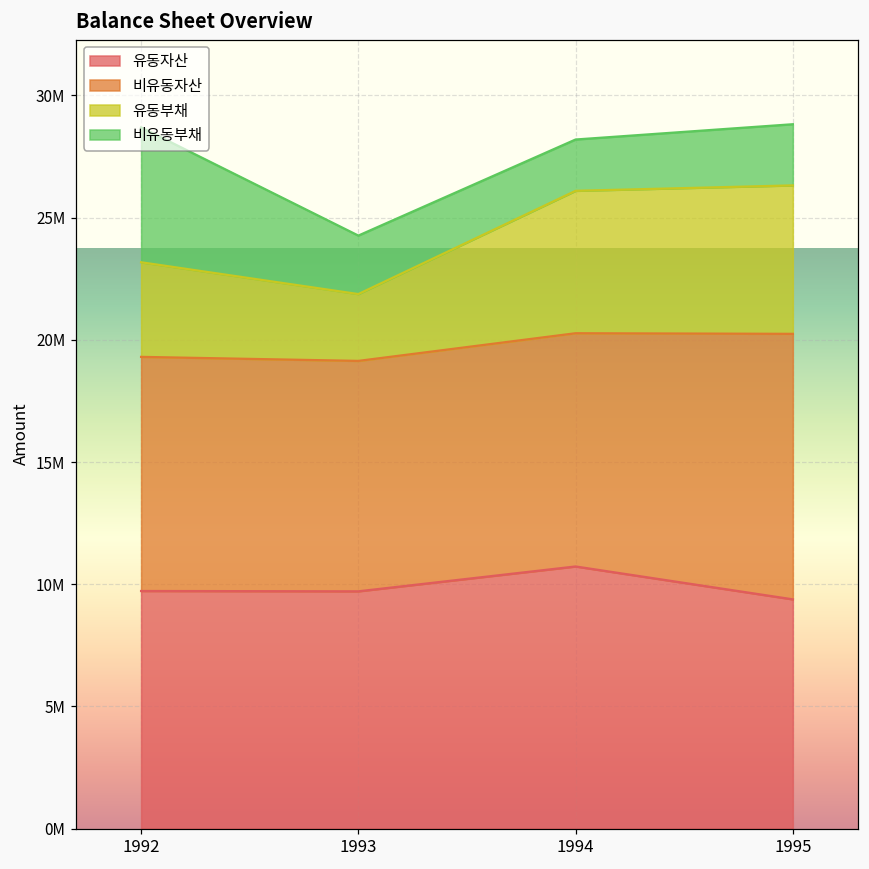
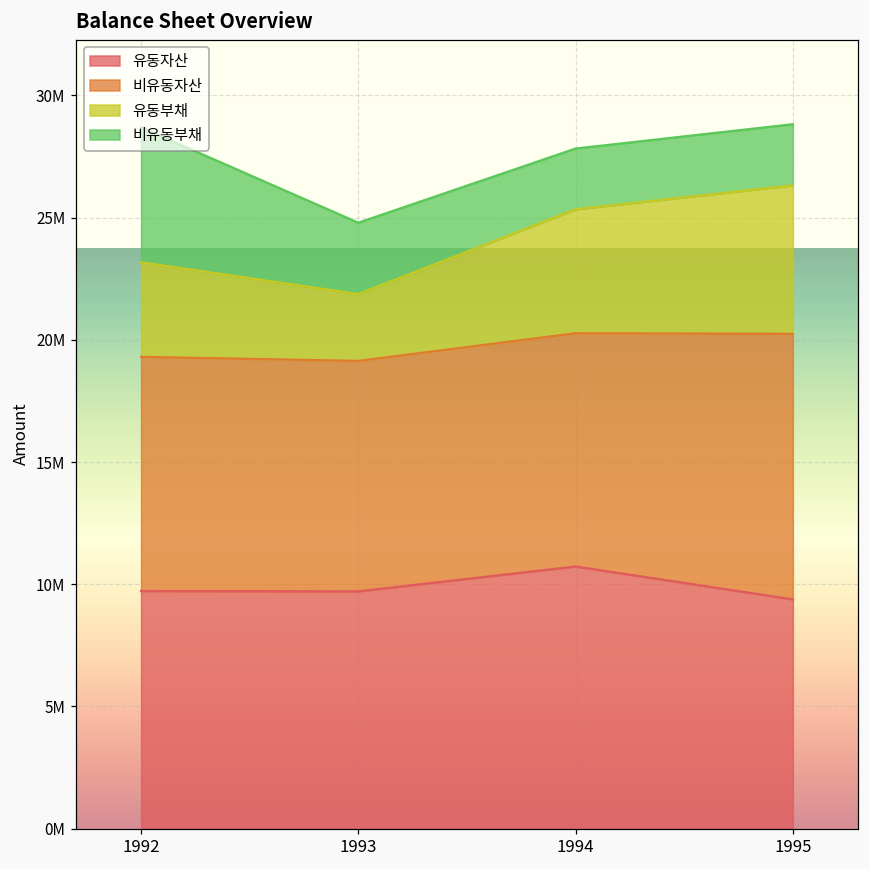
비유동부채, 1993: 2400000 -> 2900000
유동부채, 1994: 5800000 -> 5100000
비유동부채, 1994: 2100000 -> 2500000
